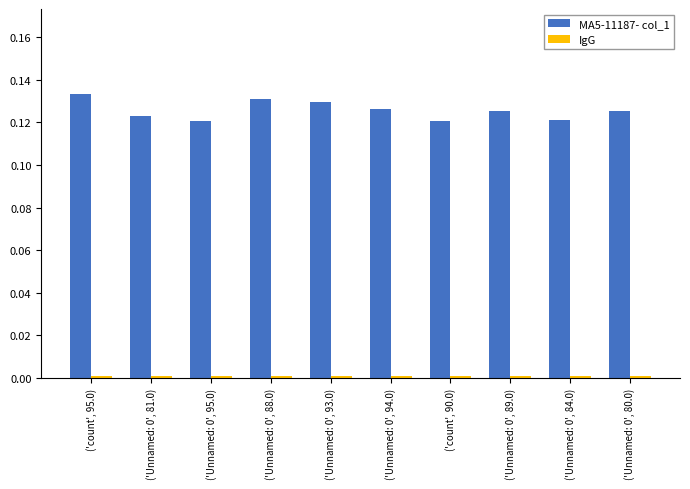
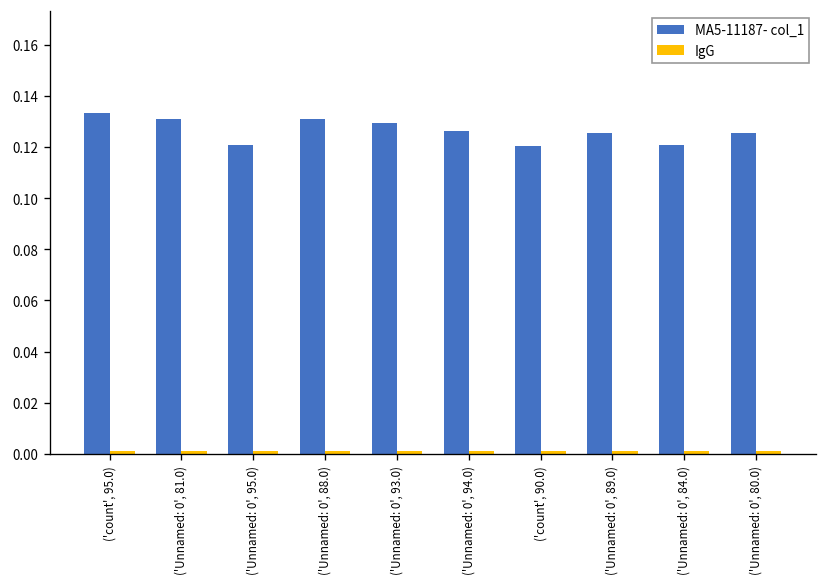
MA5-11187- col_1, ('Unnamed: 0', 81.0): 0.123 -> 0.131
